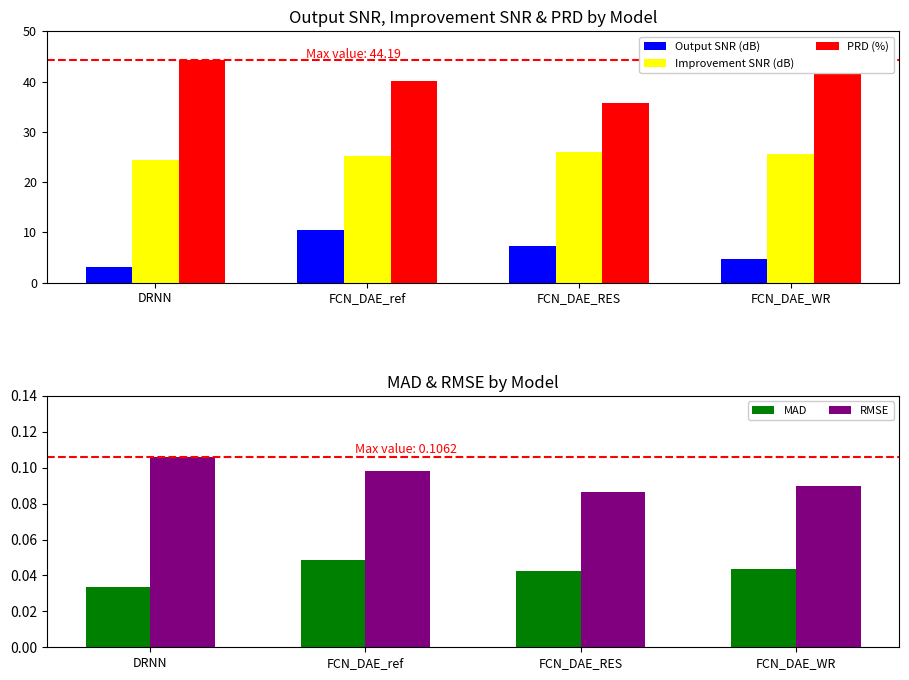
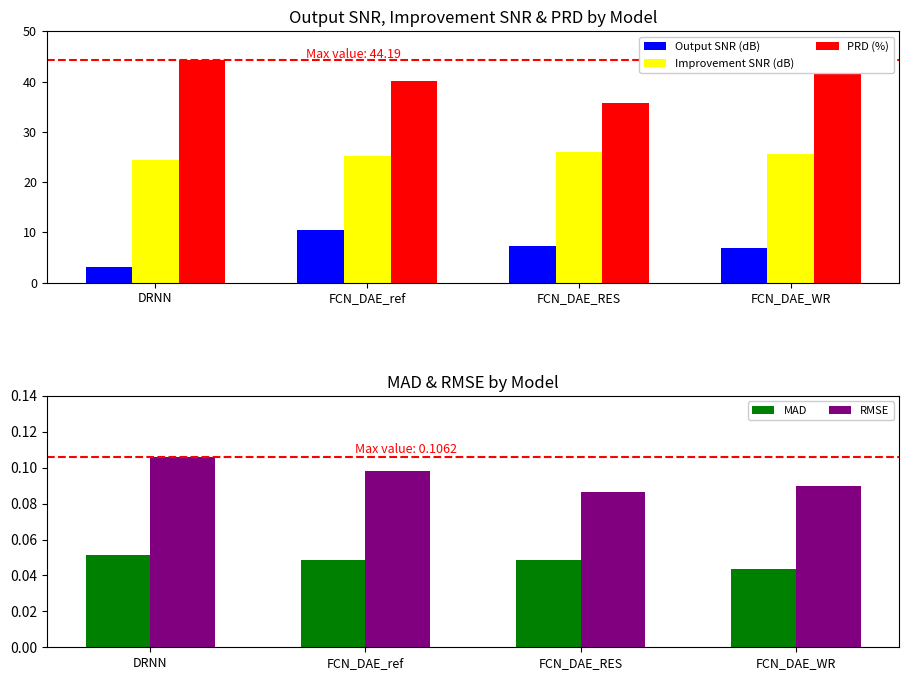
Output SNR, Improvement SNR & PRD by Model, Output SNR (dB), FCN_DAE_WR: 5 -> 7
MAD & RMSE by Model, MAD, DRNN: 0.034 -> 0.051
MAD & RMSE by Model, MAD, FCN_DAE_RES: 0.042 -> 0.049
